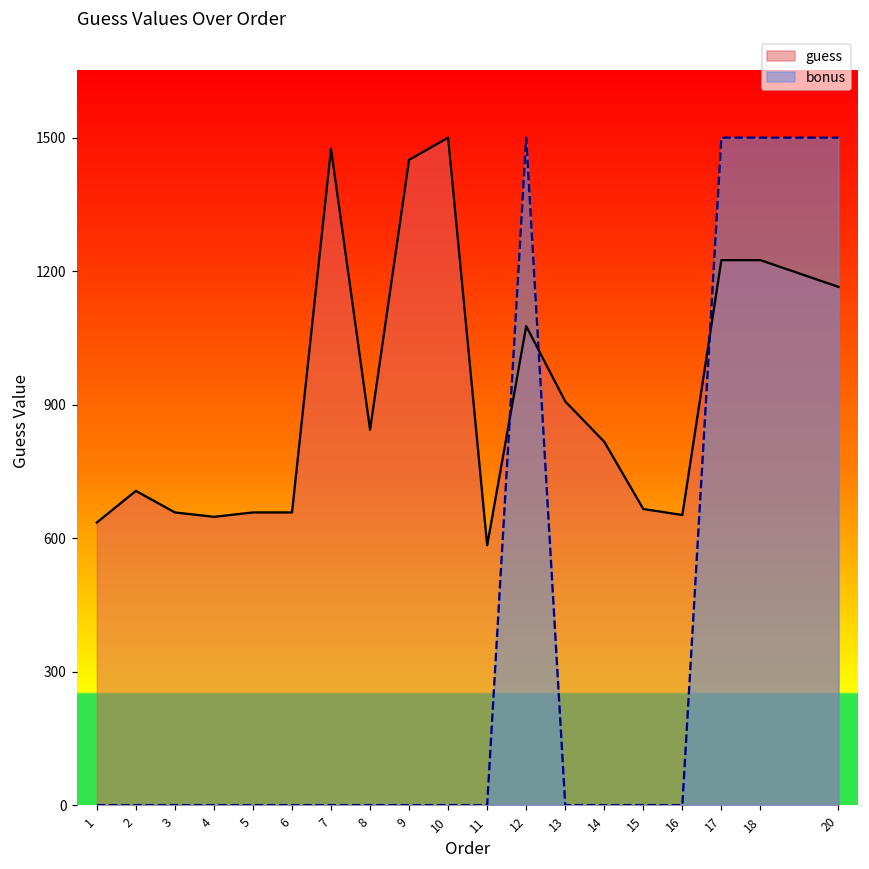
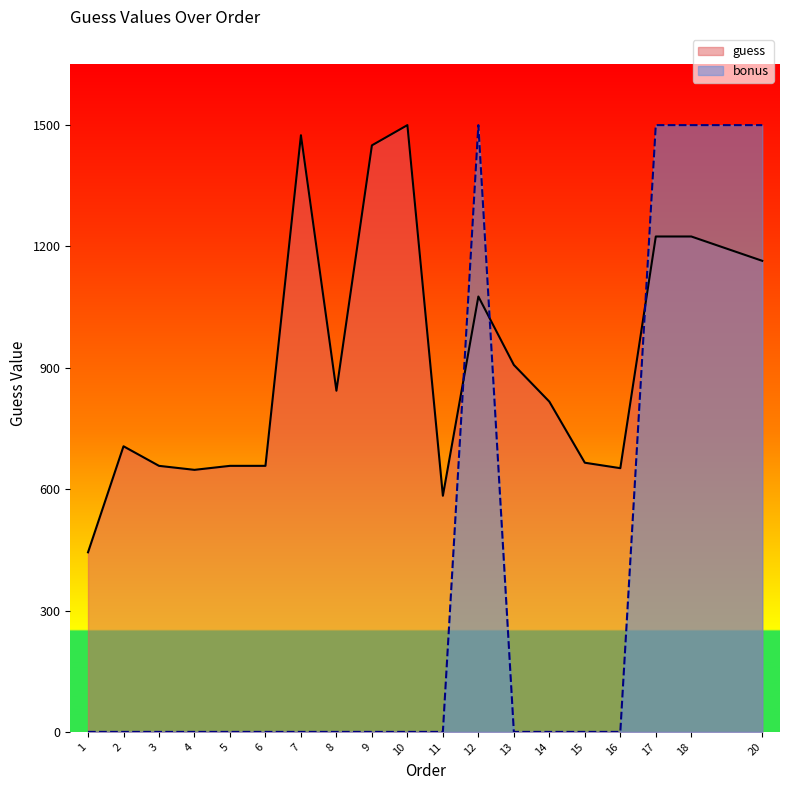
guess, 1: 640 -> 440
